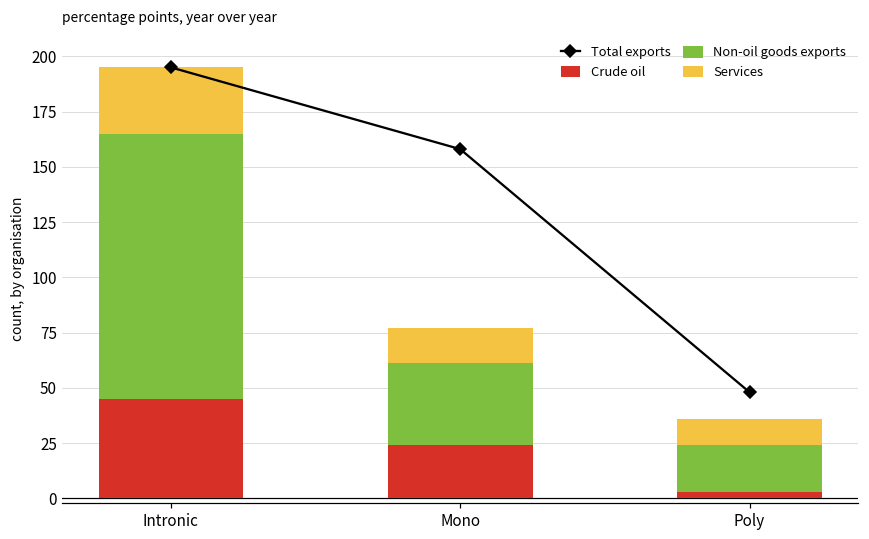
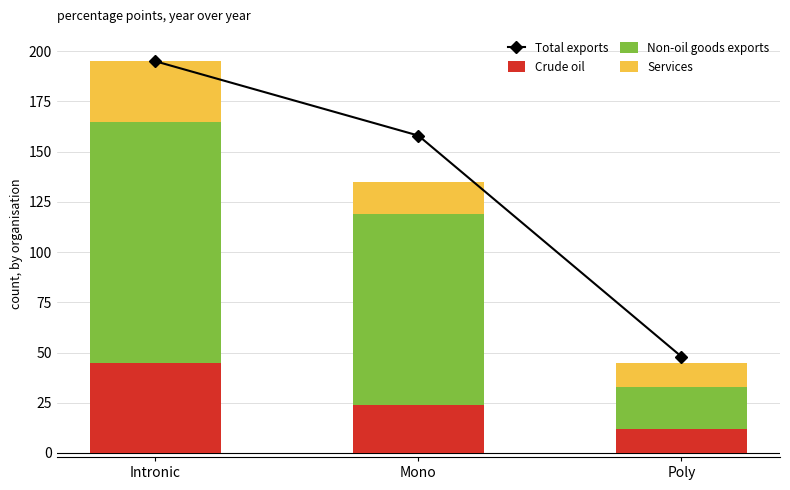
Non-oil goods exports, Mono: 37 -> 95
Crude oil, Poly: 3 -> 12
